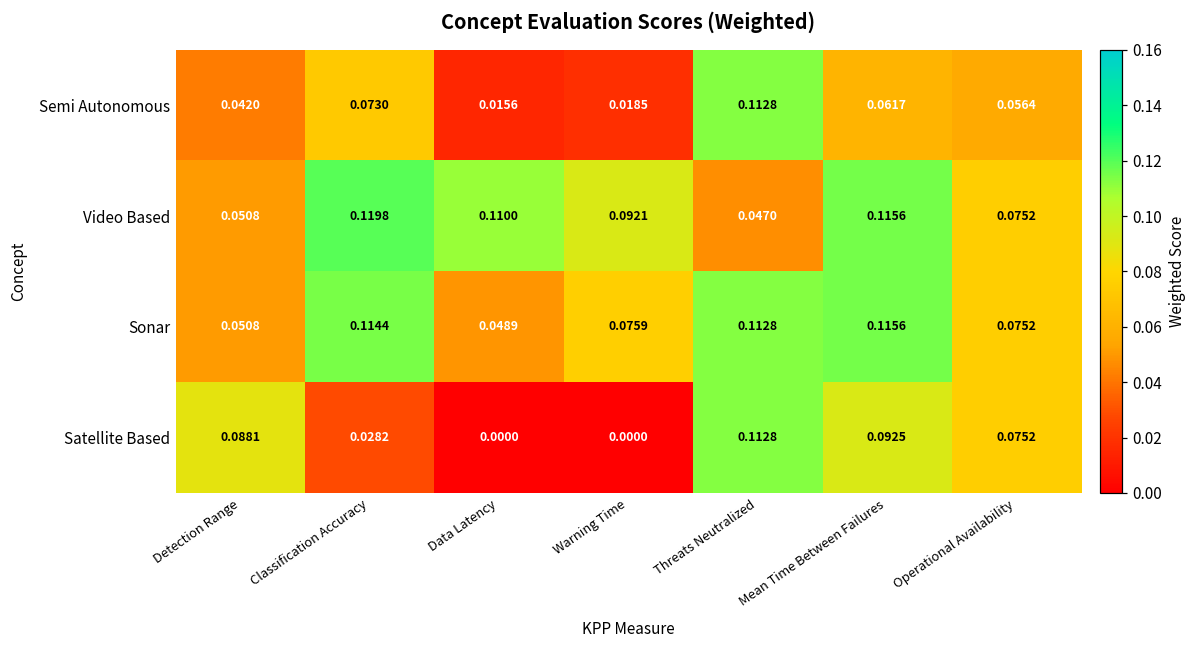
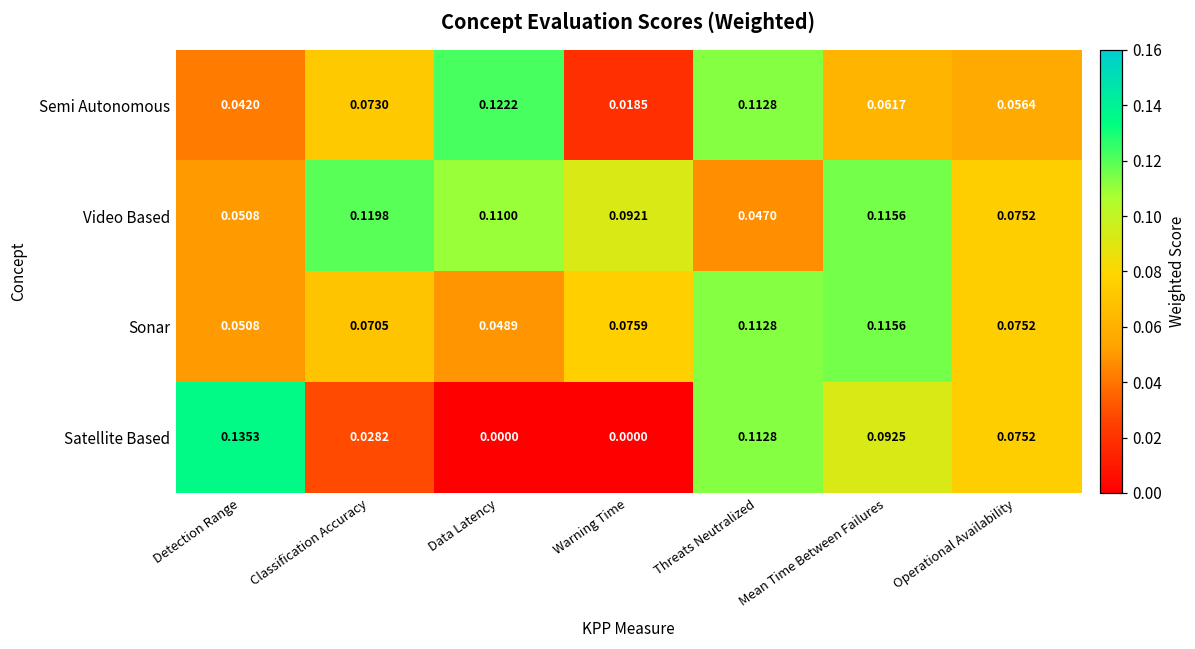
Semi Autonomous, Data Latency: 0.0156 -> 0.1222
Sonar, Classification Accuracy: 0.1144 -> 0.0705
Satellite Based, Detection Range: 0.0881 -> 0.1353
